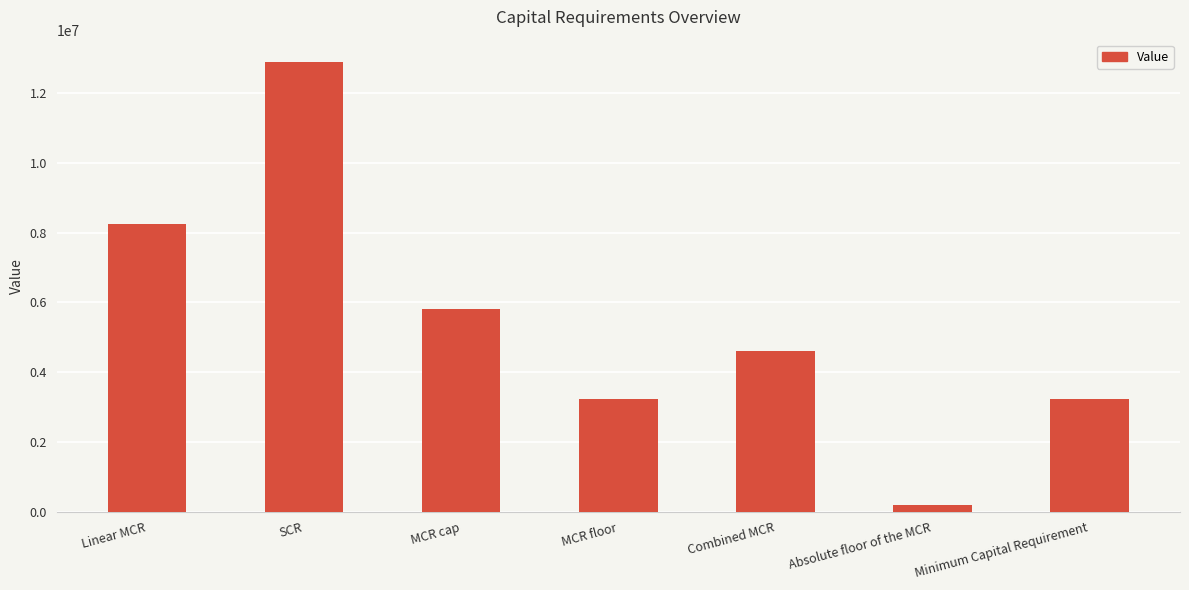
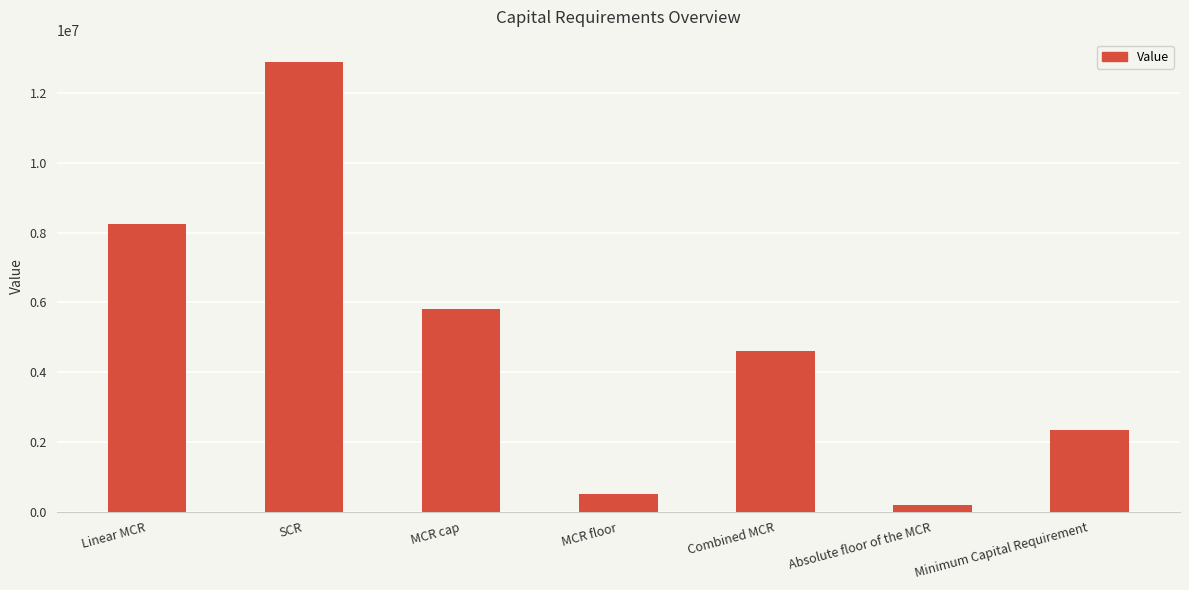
MCR floor: 3200000 -> 500000
Minimum Capital Requirement: 3200000 -> 2300000
